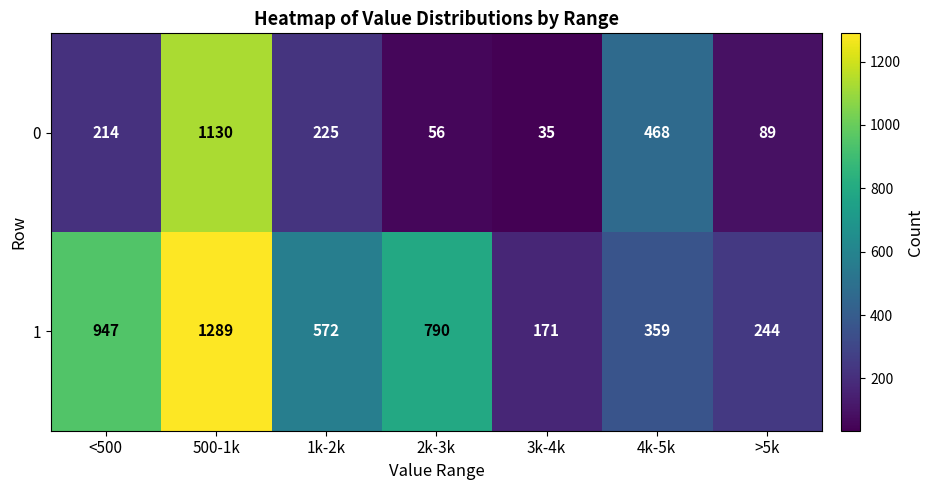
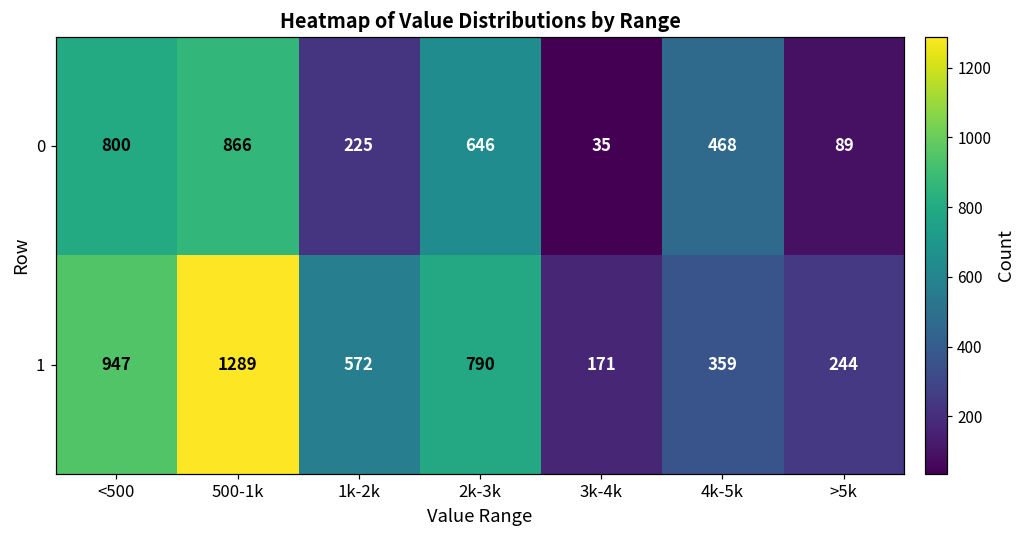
0, <500: 214 -> 800
0, 500-1k: 1130 -> 866
0, 2k-3k: 56 -> 646
